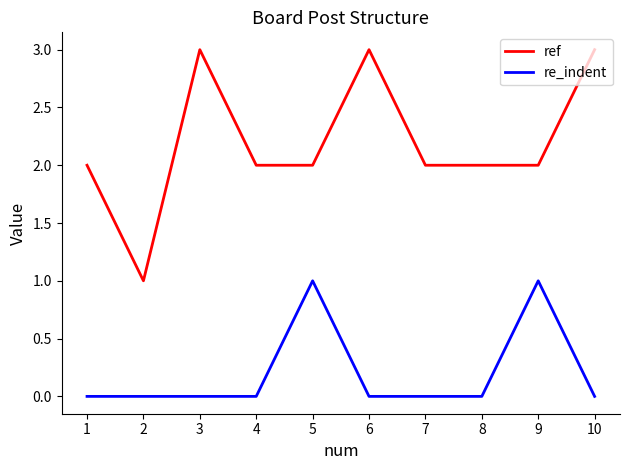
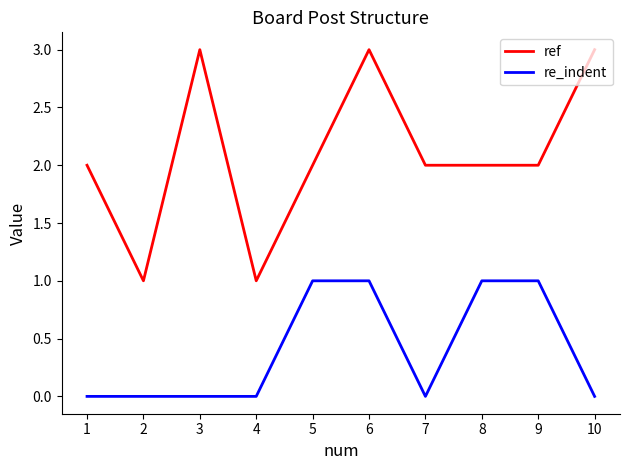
ref, 4: 2 -> 1
re_indent, 6: 0 -> 1
re_indent, 8: 0 -> 1
